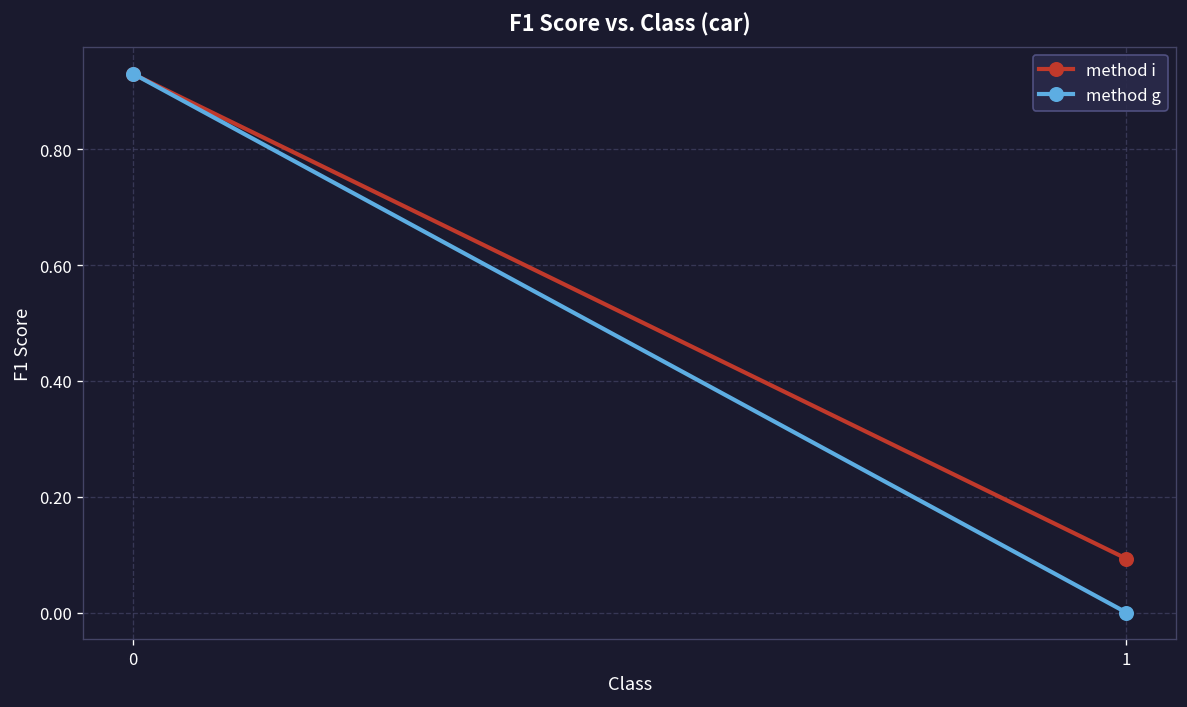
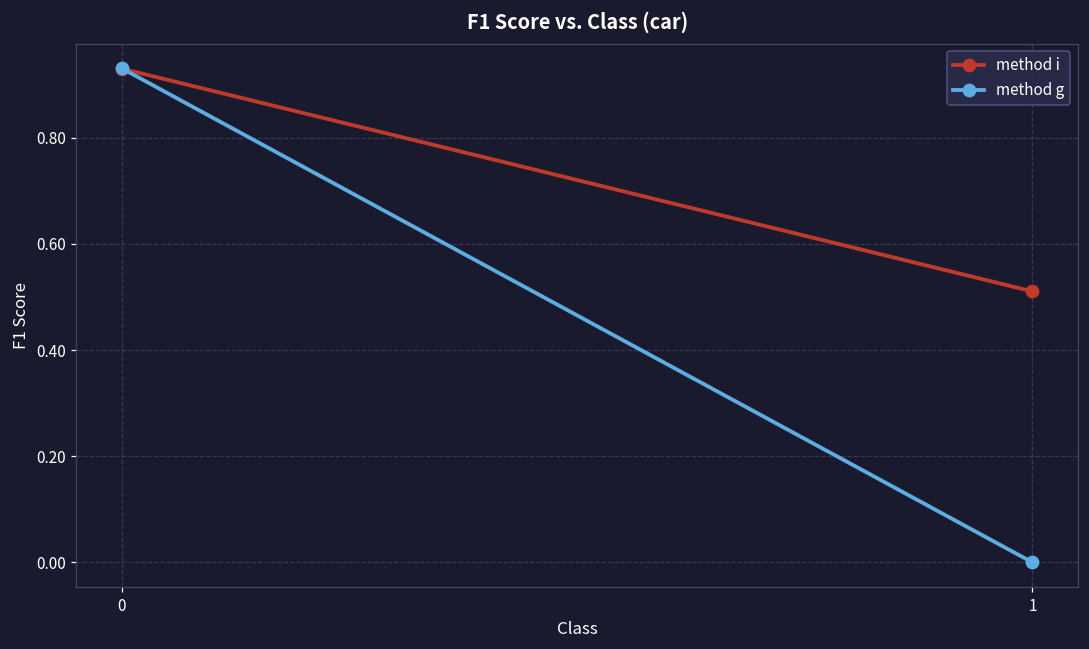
method i, 1: 0.09 -> 0.51
